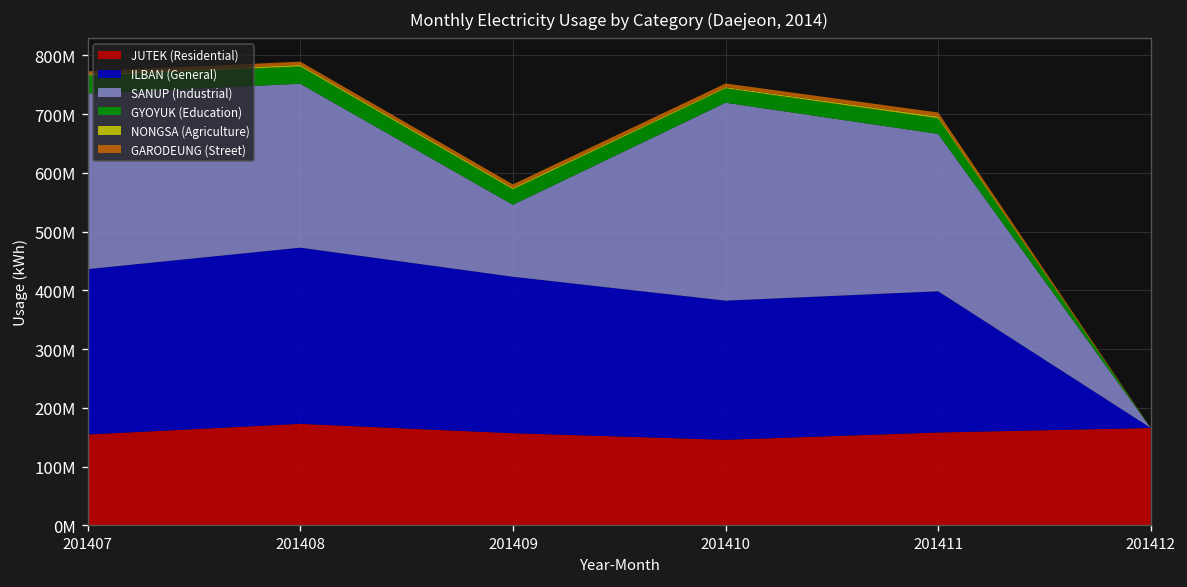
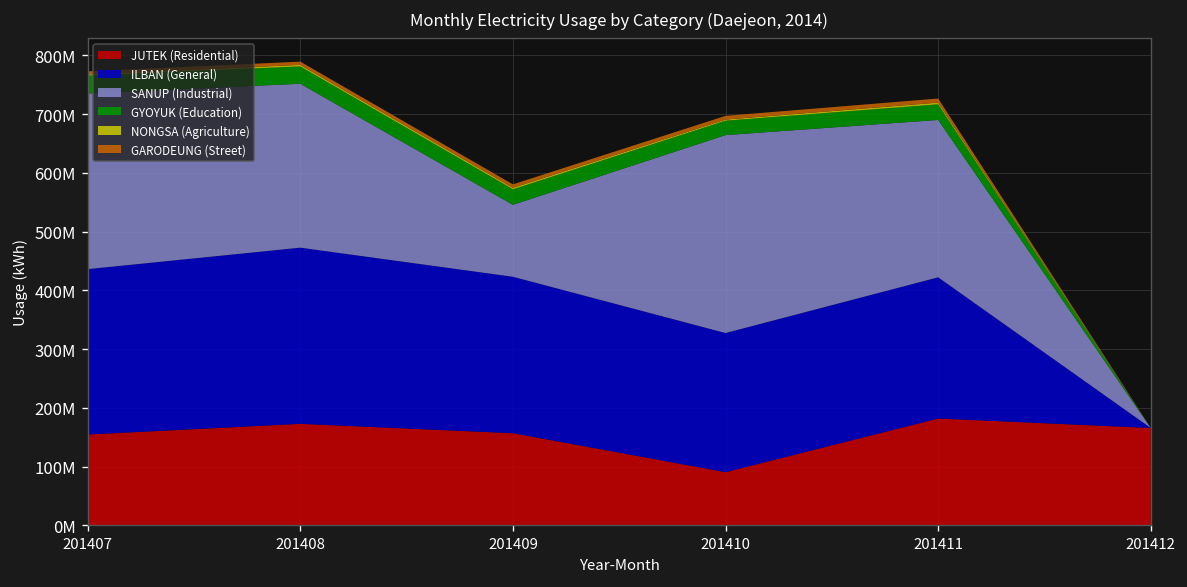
JUTEK (Residential), 201410: 150000000 -> 90000000
JUTEK (Residential), 201411: 160000000 -> 180000000
